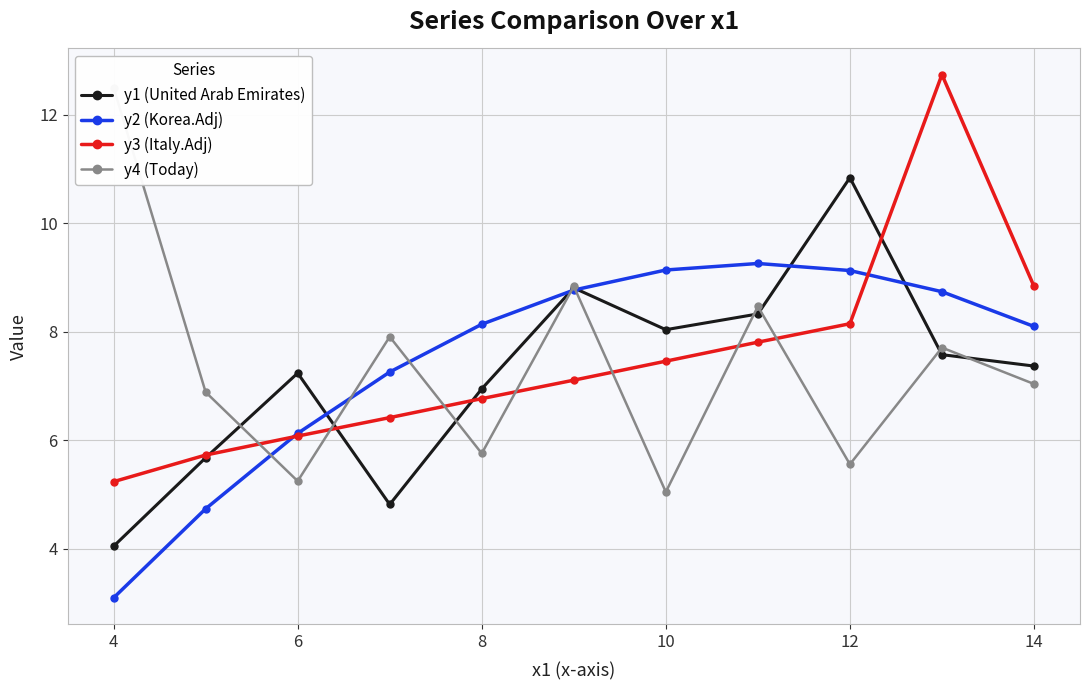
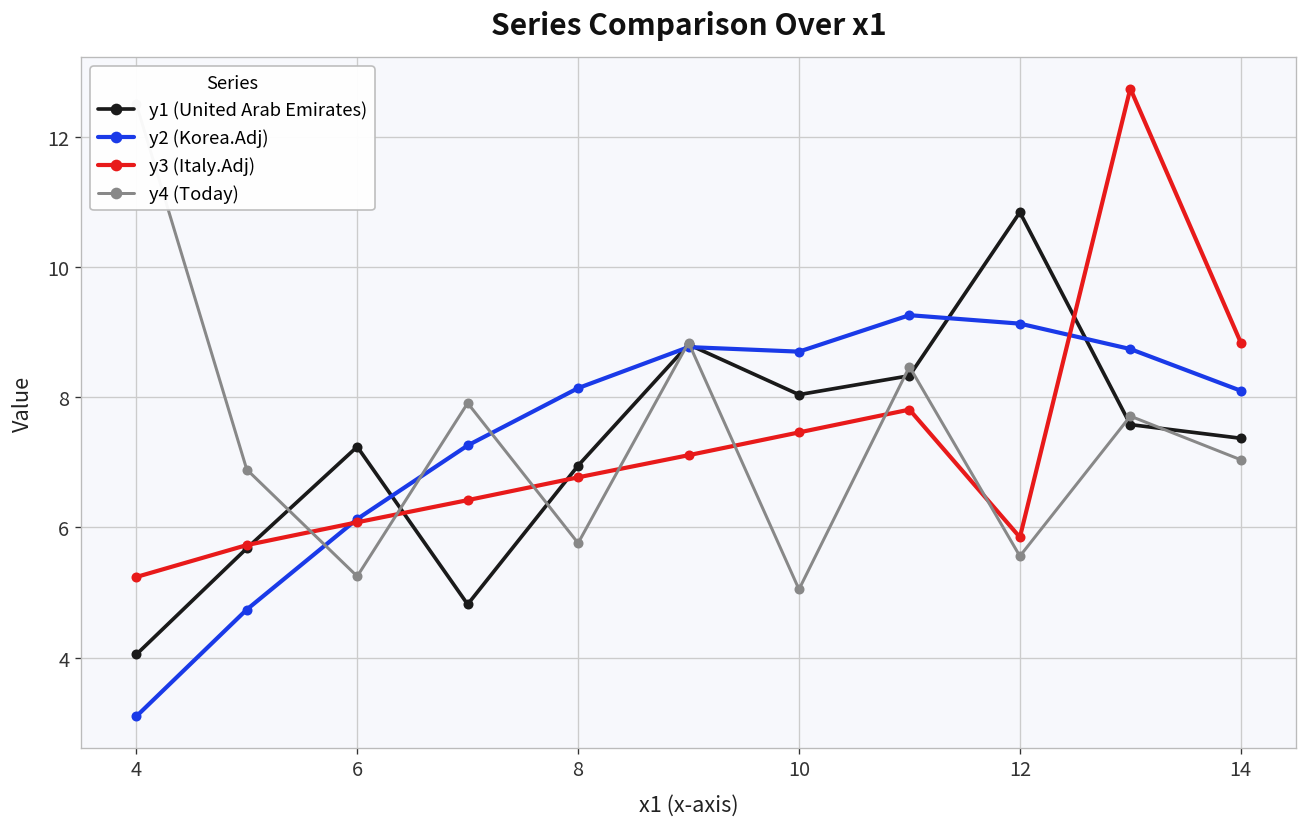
y2 (Korea.Adj), 10: 9.1 -> 8.7
y3 (Italy.Adj), 12: 8.2 -> 5.9
